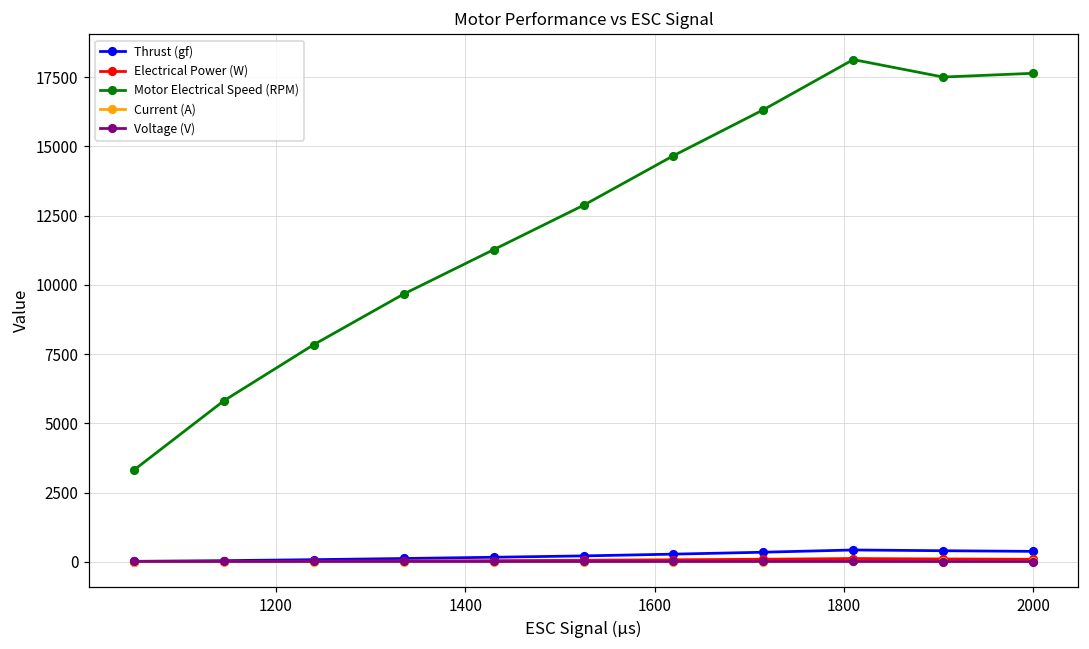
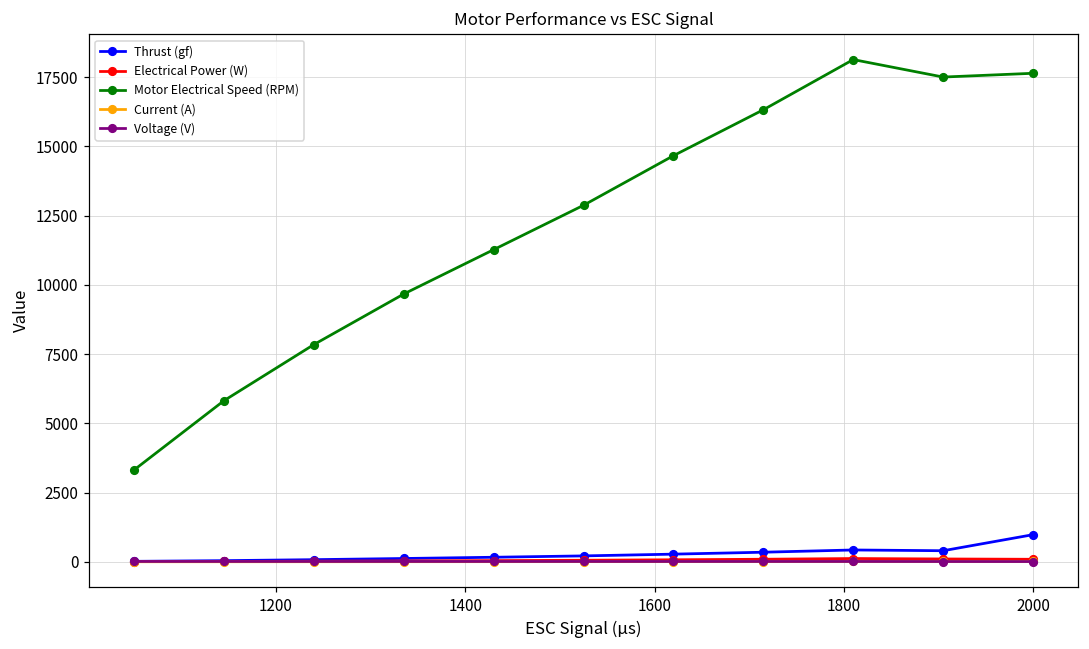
Thrust (gf), 2000: 400 -> 1000
